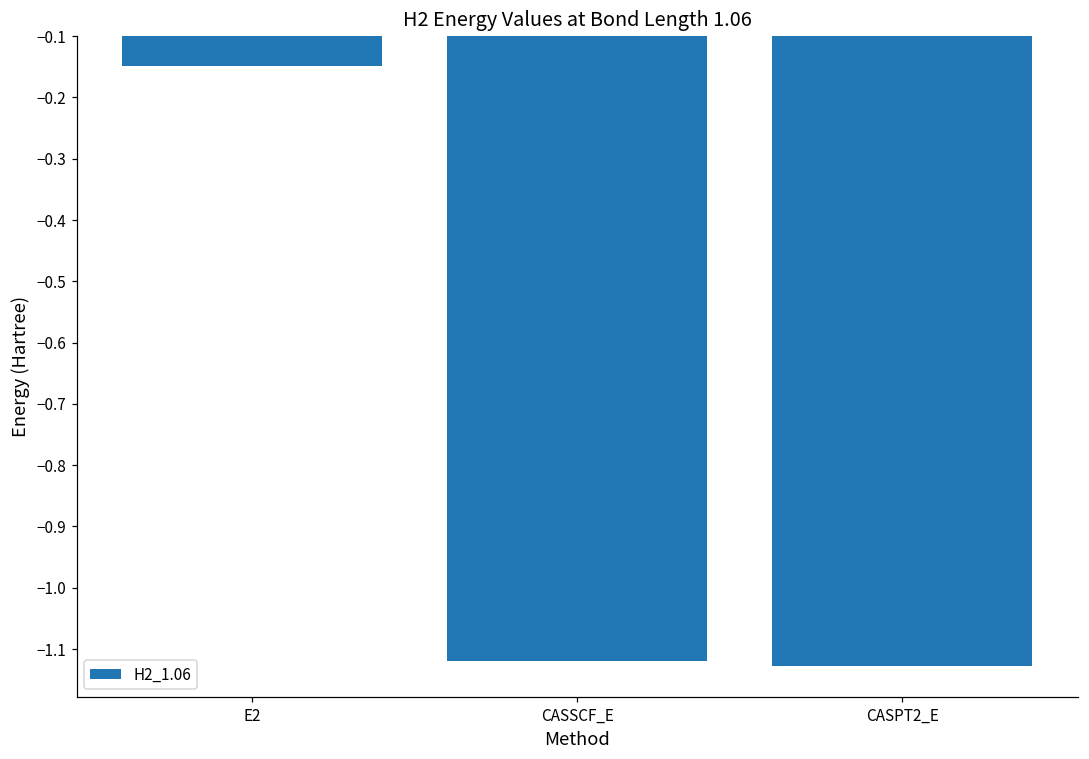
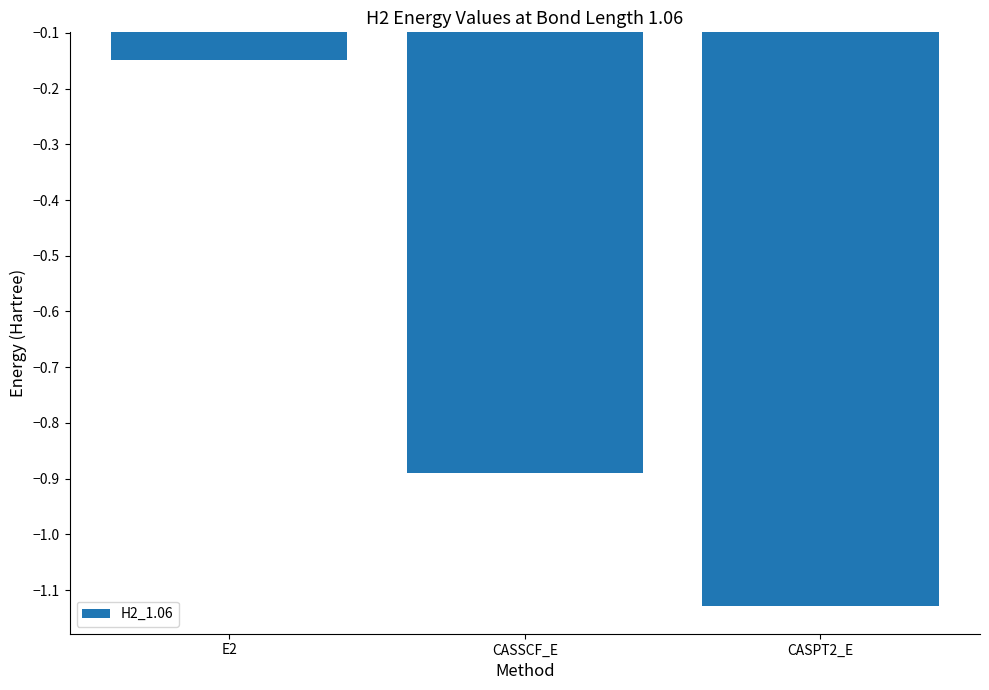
CASSCF_E: -1.12 -> -0.89
